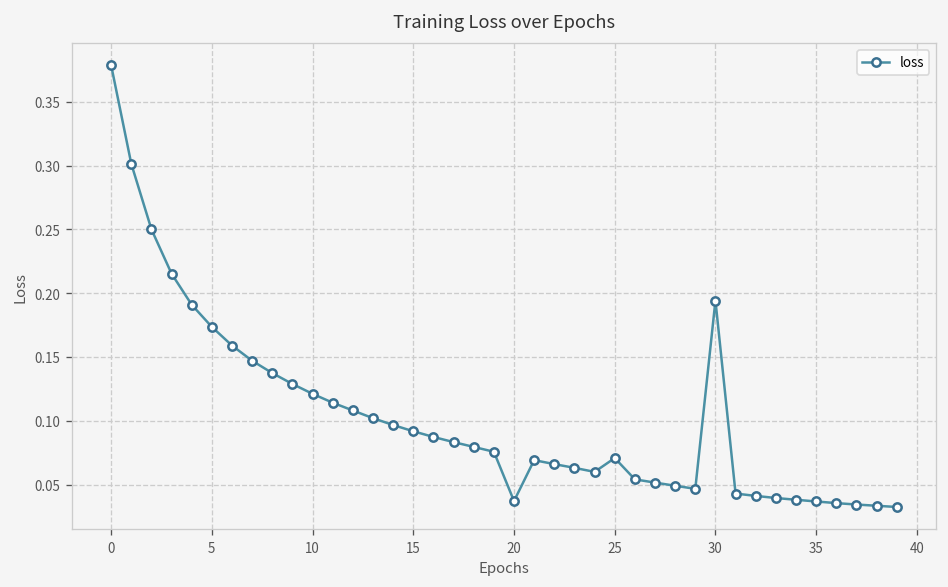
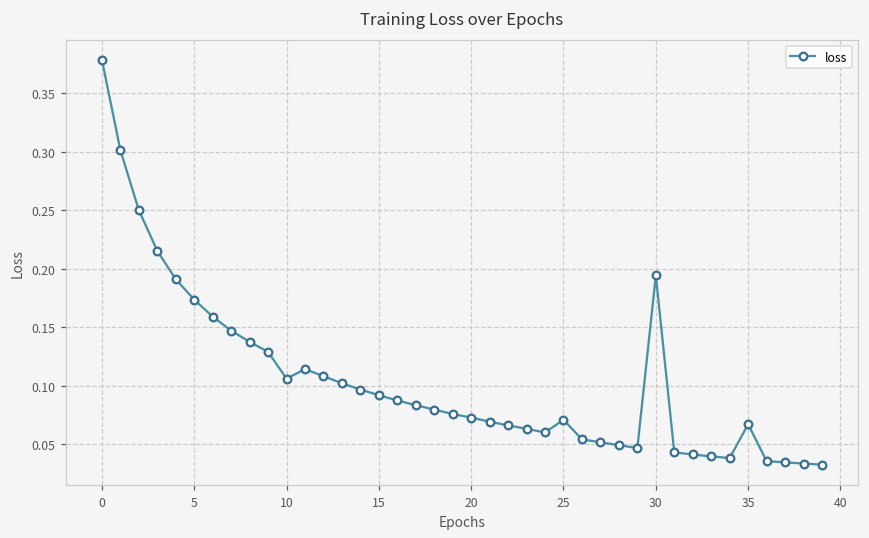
10: 0.121 -> 0.106
20: 0.037 -> 0.073
35: 0.037 -> 0.067
